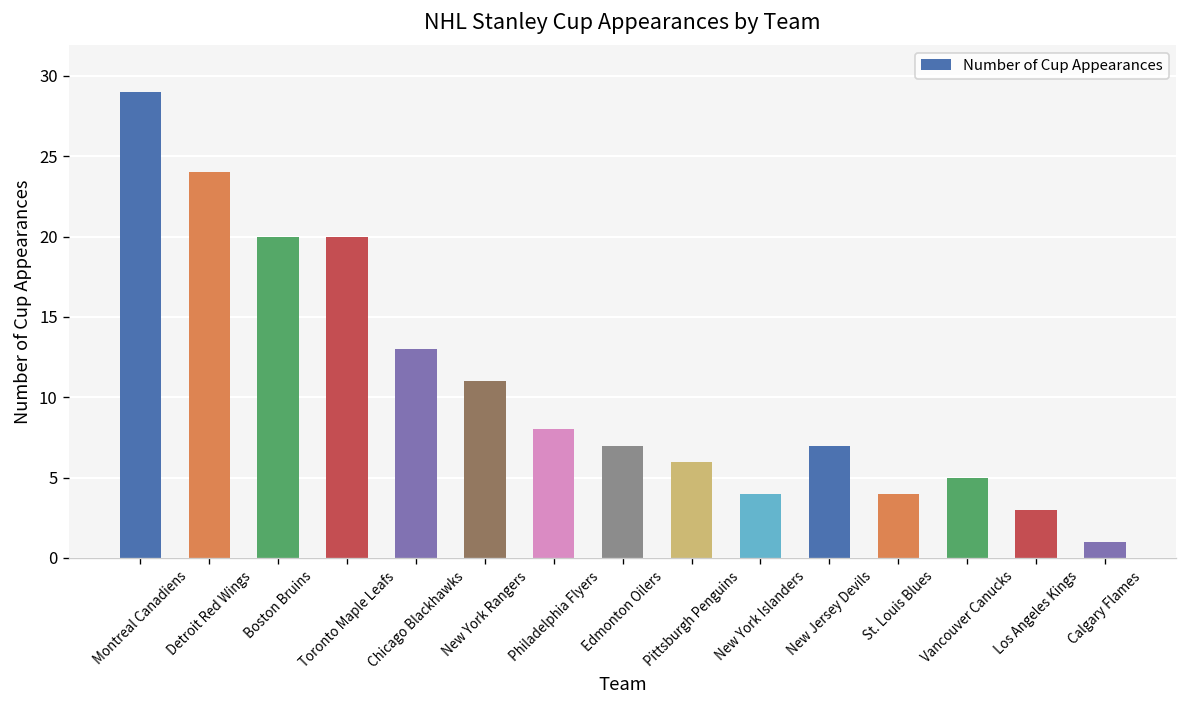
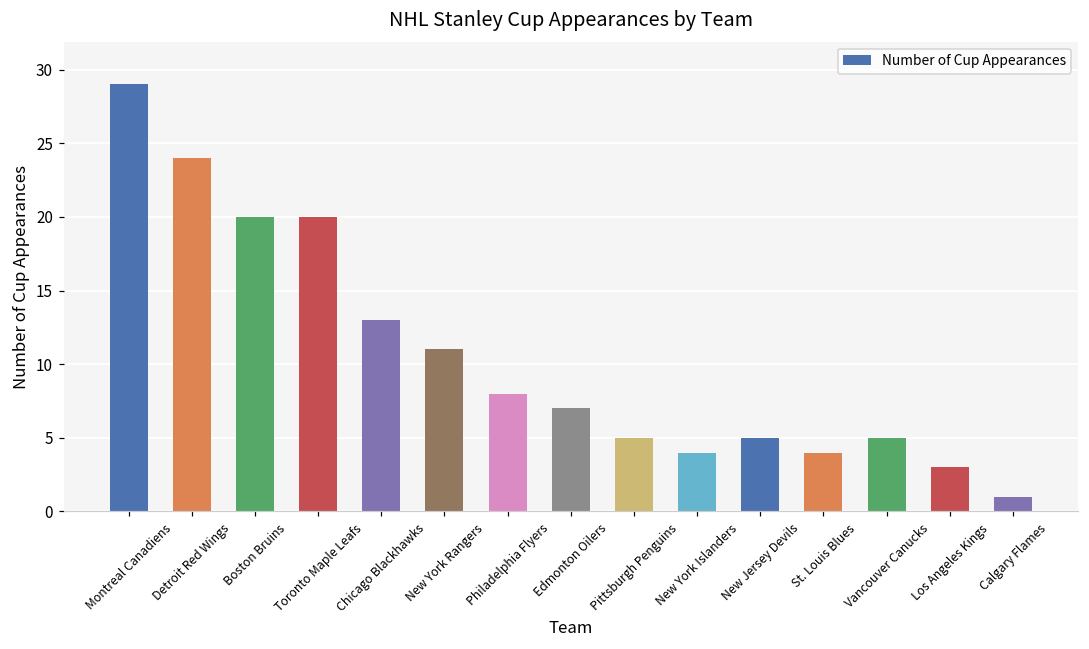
Pittsburgh Penguins: 6 -> 5
New Jersey Devils: 7 -> 5
